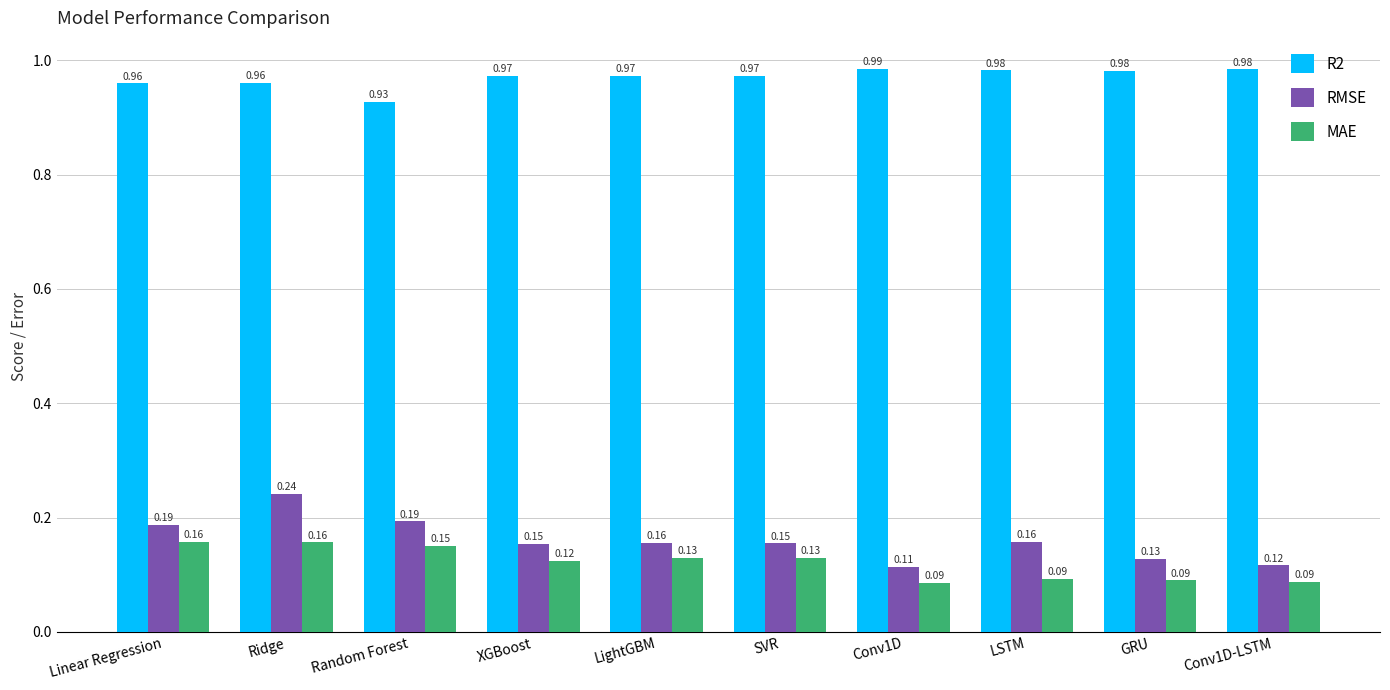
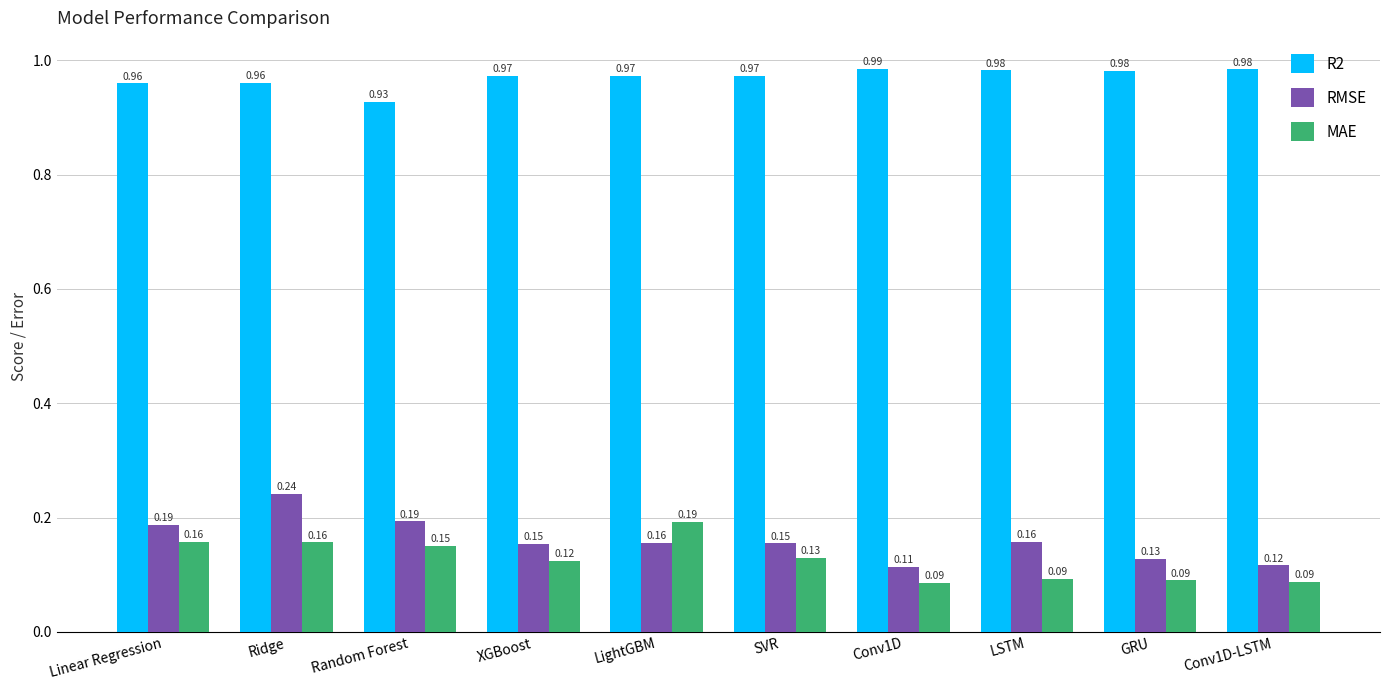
MAE, LightGBM: 0.13 -> 0.19
